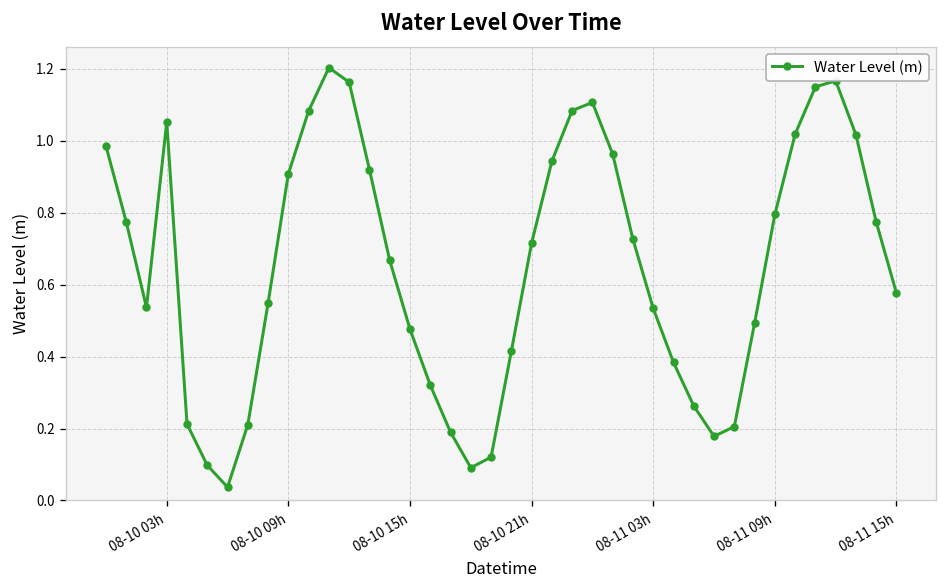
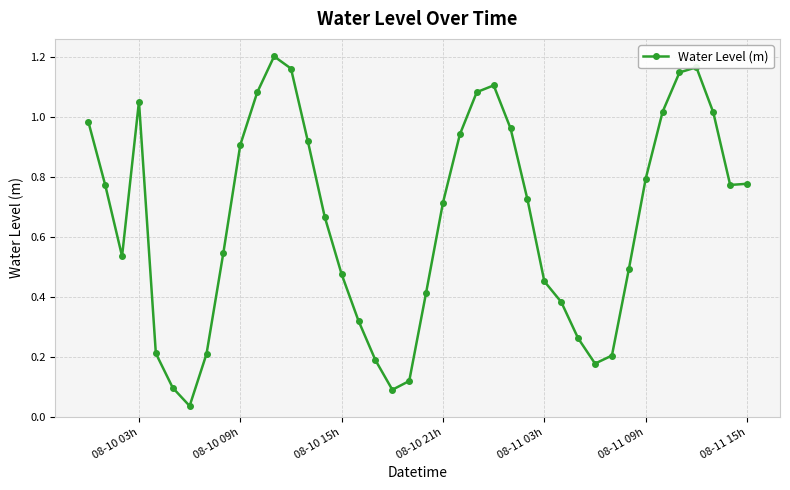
08-11 03h: 0.53 -> 0.45
08-11 15h: 0.58 -> 0.78
